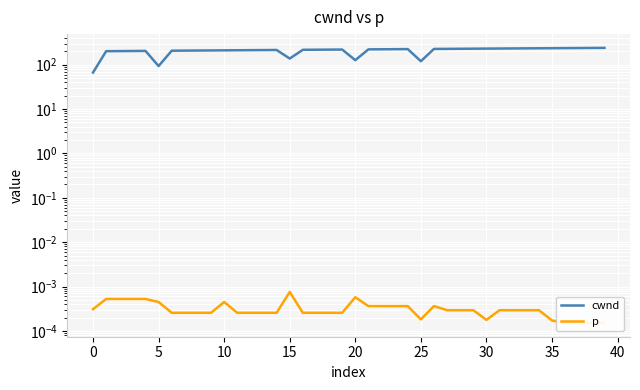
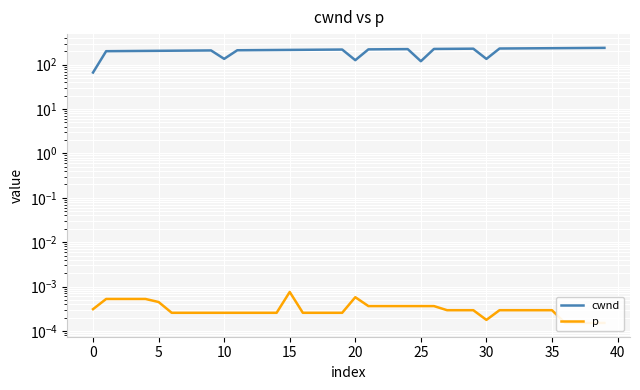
cwnd, 5: 90 -> 200
cwnd, 10: 200 -> 140
p, 10: 0.0004 -> 0.0003
cwnd, 15: 140 -> 200
p, 25: 0.00018 -> 0.0004
cwnd, 30: 200 -> 140
p, 35: 0.00017 -> 0.0003
